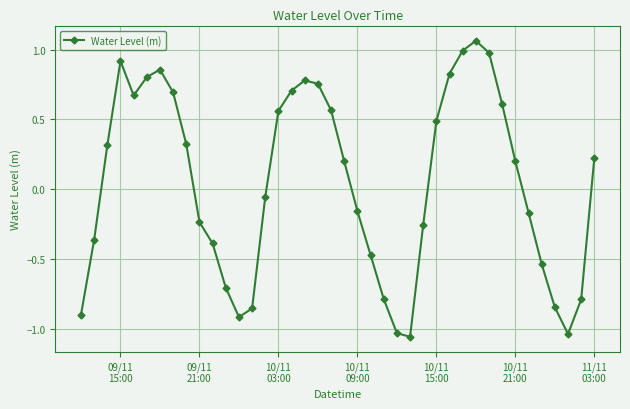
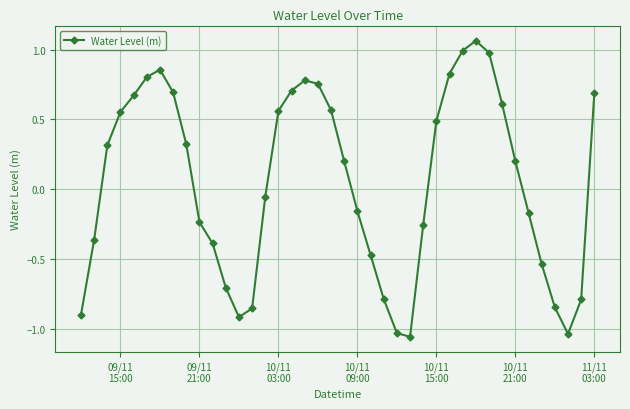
09/11 15:00: 0.92 -> 0.55
11/11 03:00: 0.22 -> 0.69
